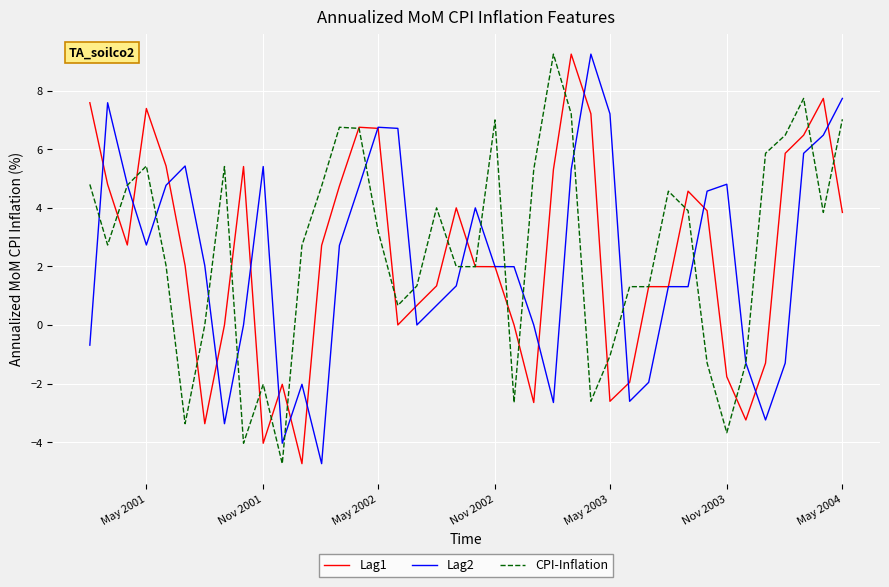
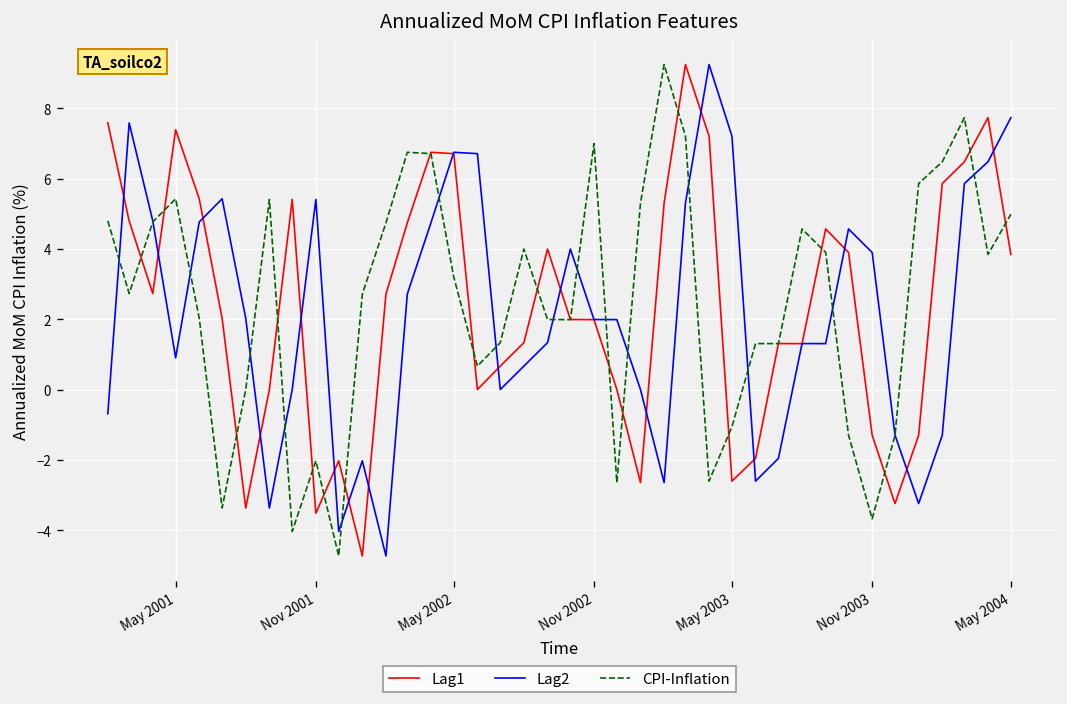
Lag2, May 2001: 2.7 -> 0.9
Lag1, Nov 2001: -4.0 -> -3.5
Lag1, Nov 2003: -1.8 -> -1.3
Lag2, Nov 2003: 4.8 -> 3.9
CPI-Inflation, May 2004: 7.0 -> 5.0
